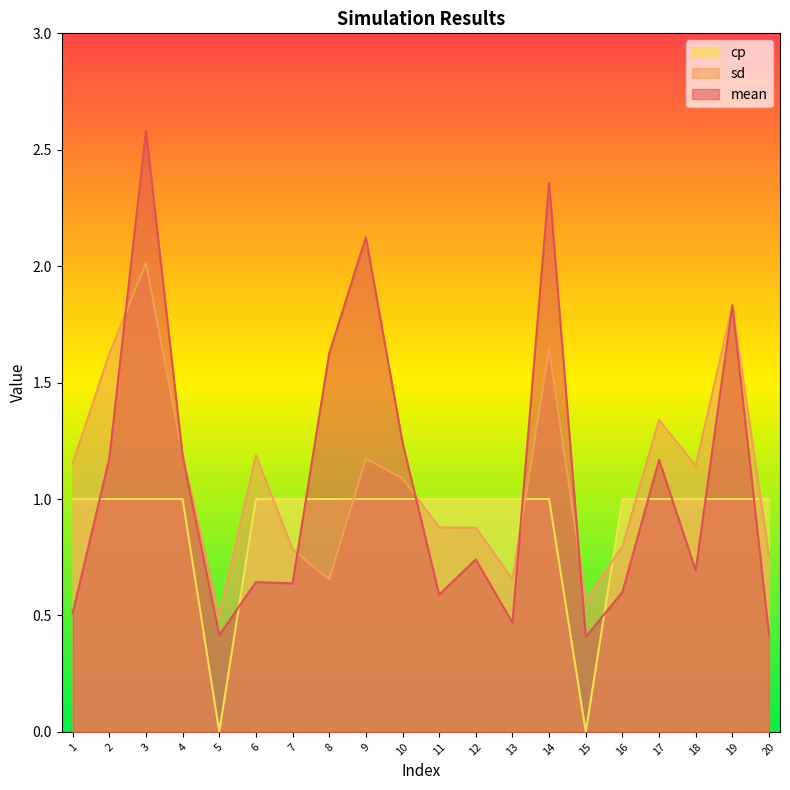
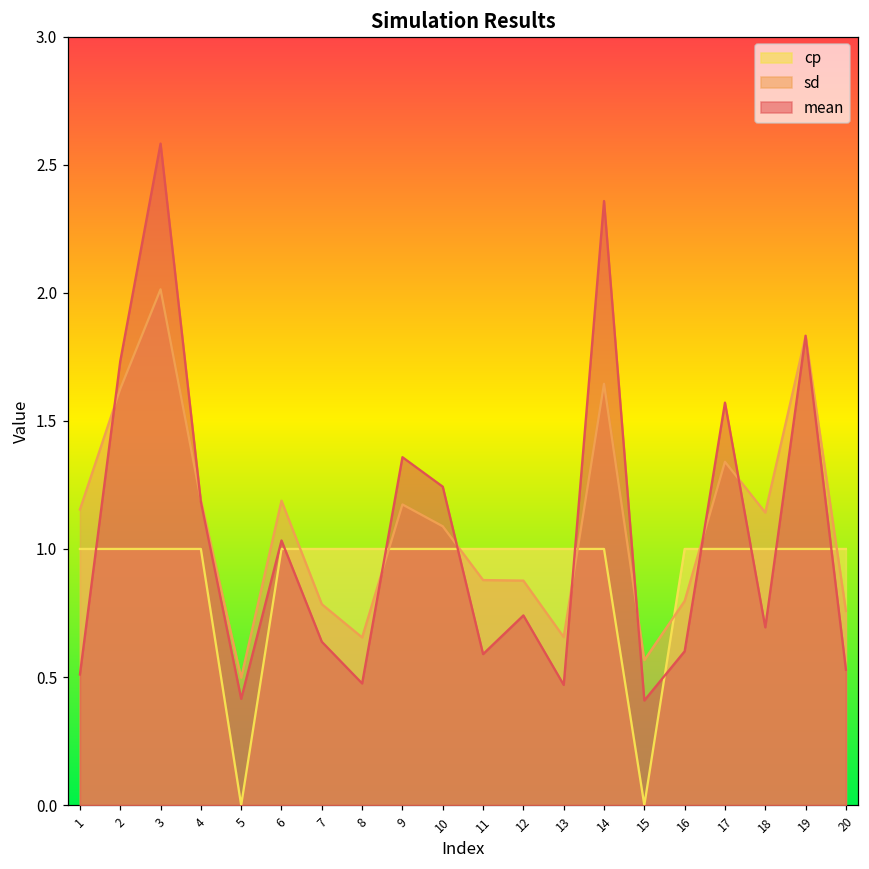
mean, 2: 1.17 -> 1.73
mean, 6: 0.64 -> 1.03
mean, 8: 1.63 -> 0.47
mean, 9: 2.12 -> 1.36
mean, 17: 1.17 -> 1.57
mean, 20: 0.42 -> 0.53
